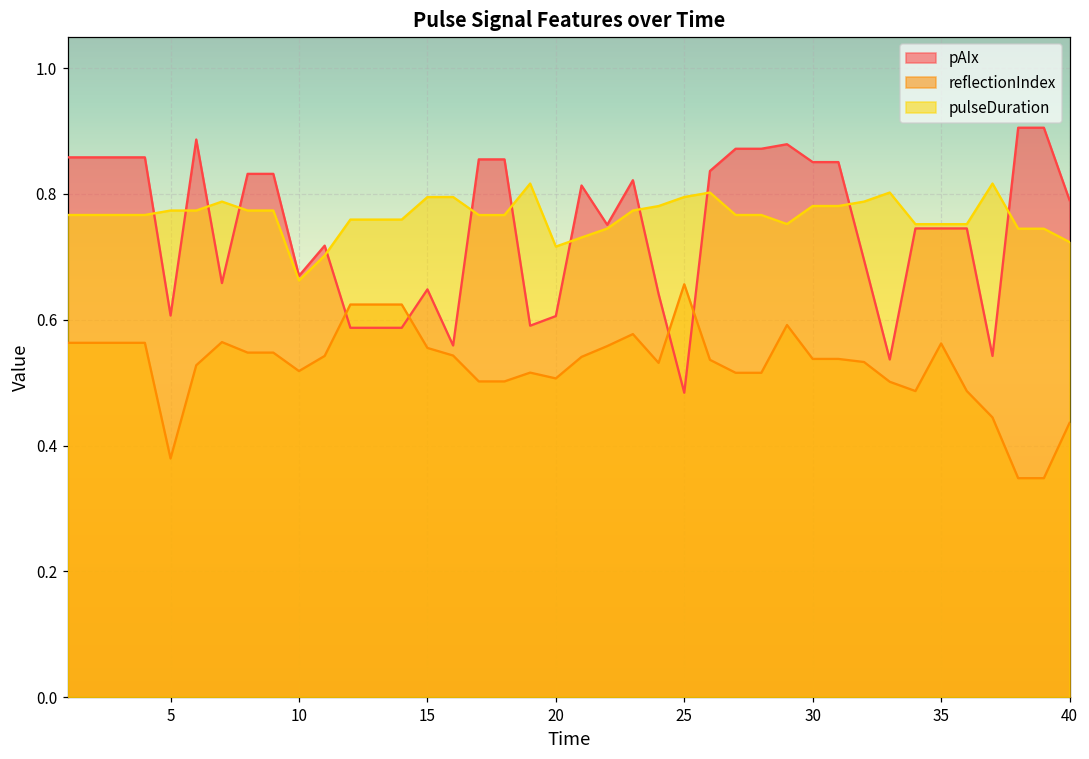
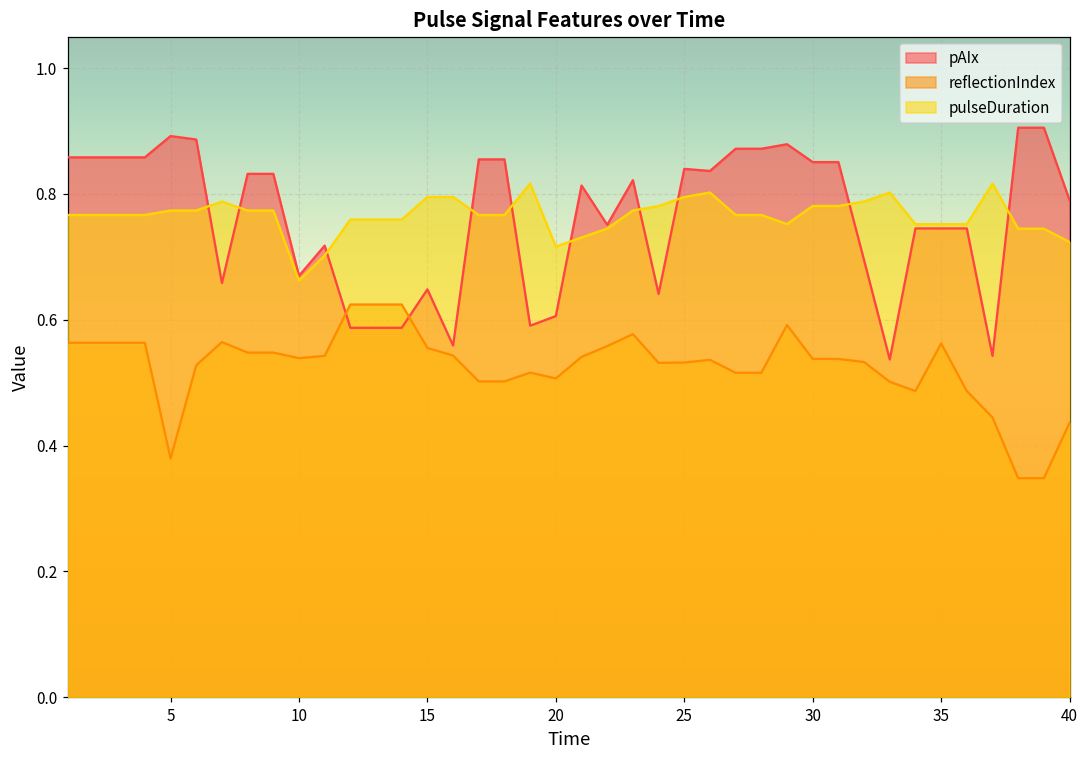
pAIx, 5: 0.61 -> 0.89
reflectionIndex, 10: 0.52 -> 0.54
pAIx, 25: 0.48 -> 0.84
reflectionIndex, 25: 0.66 -> 0.53
